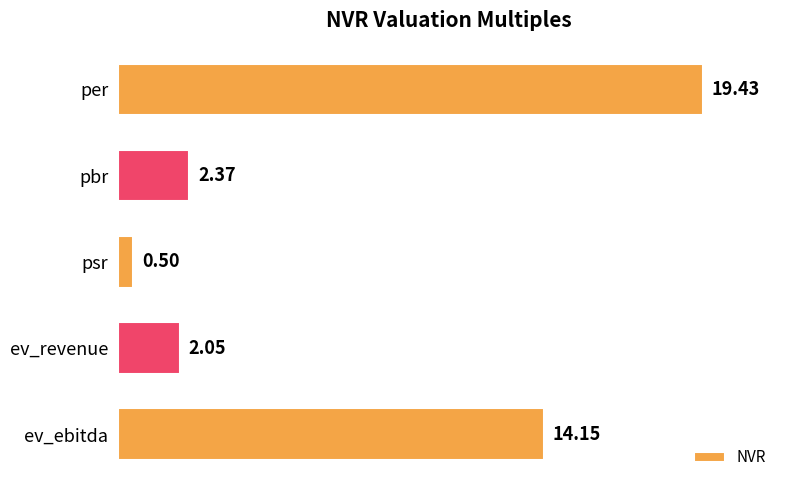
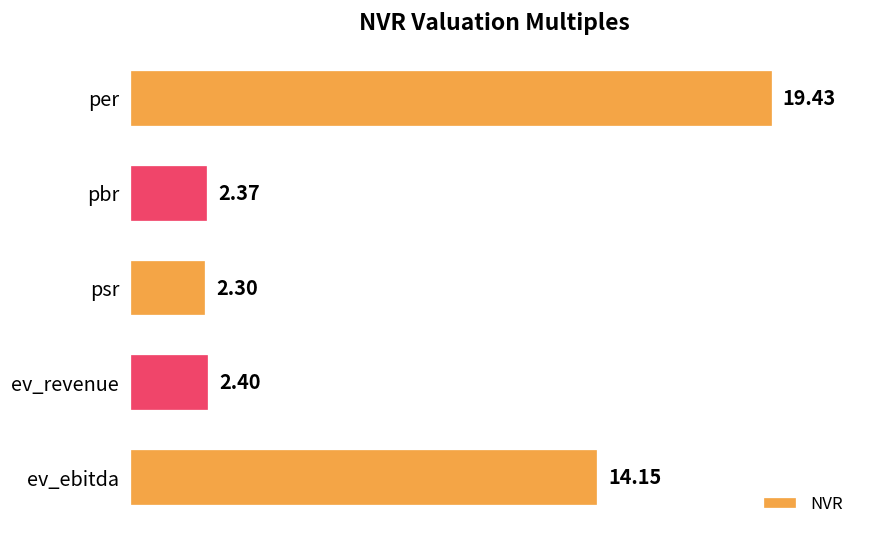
psr: 0.50 -> 2.30
ev_revenue: 2.05 -> 2.40
